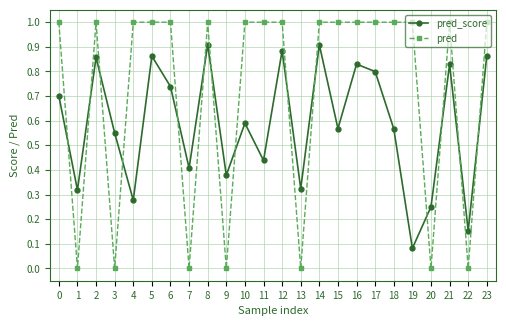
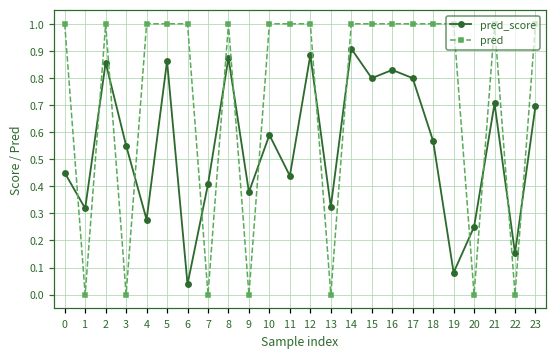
pred_score, 0: 0.70 -> 0.45
pred_score, 6: 0.74 -> 0.04
pred_score, 8: 0.91 -> 0.87
pred_score, 15: 0.57 -> 0.80
pred_score, 21: 0.83 -> 0.71
pred_score, 23: 0.86 -> 0.70
